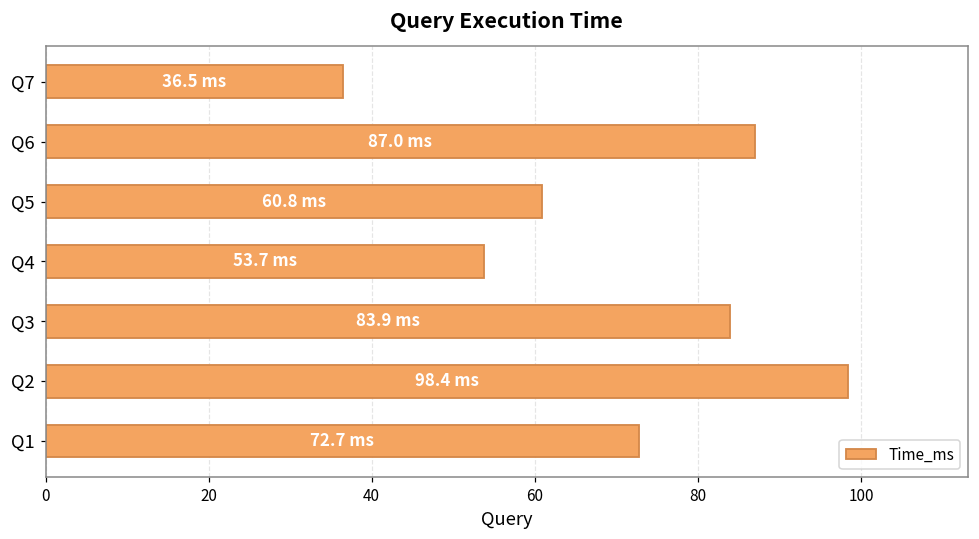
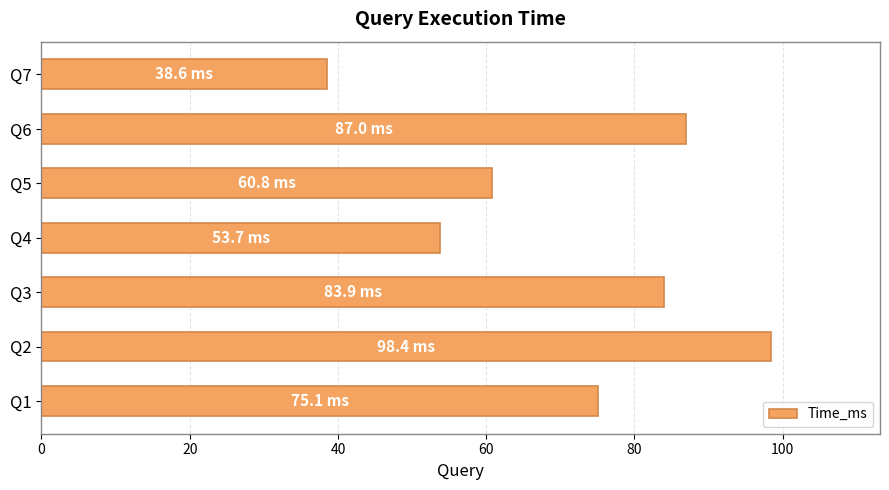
Q7: 36.5 -> 38.6
Q1: 72.7 -> 75.1
